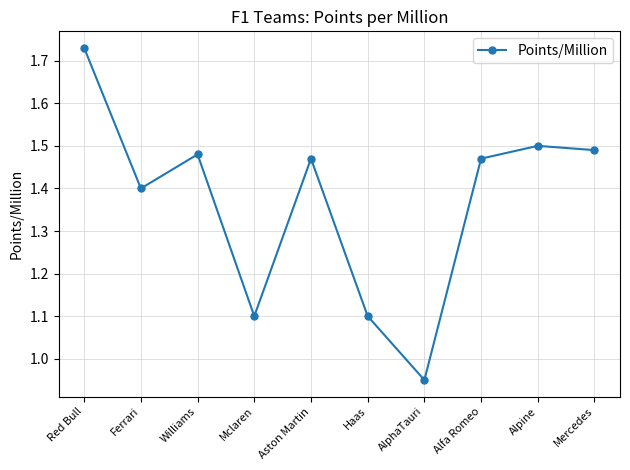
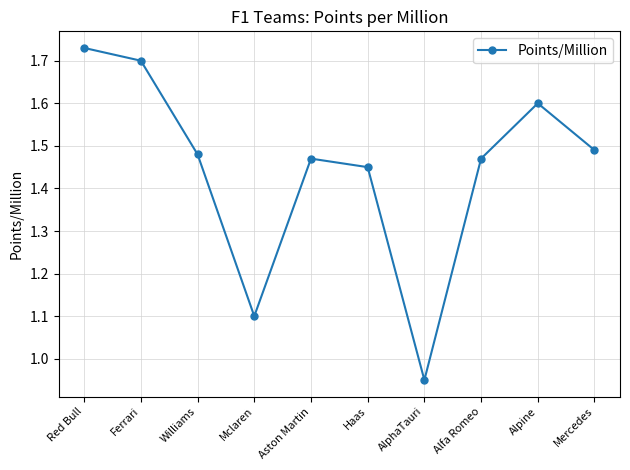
Ferrari: 1.4 -> 1.7
Haas: 1.10 -> 1.45
Alpine: 1.5 -> 1.6
